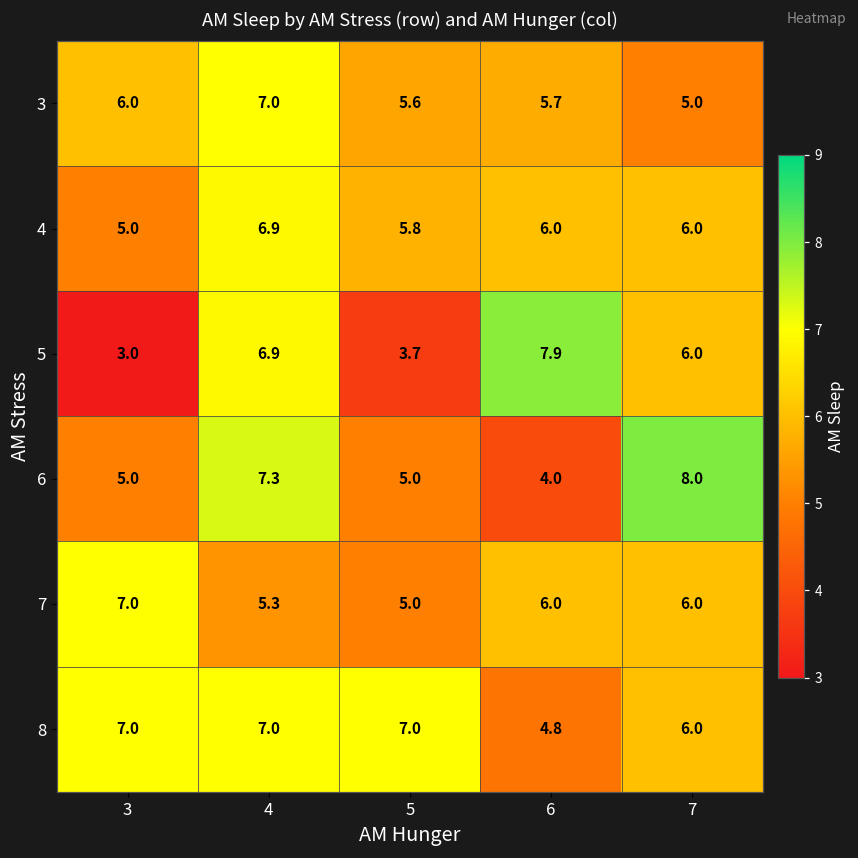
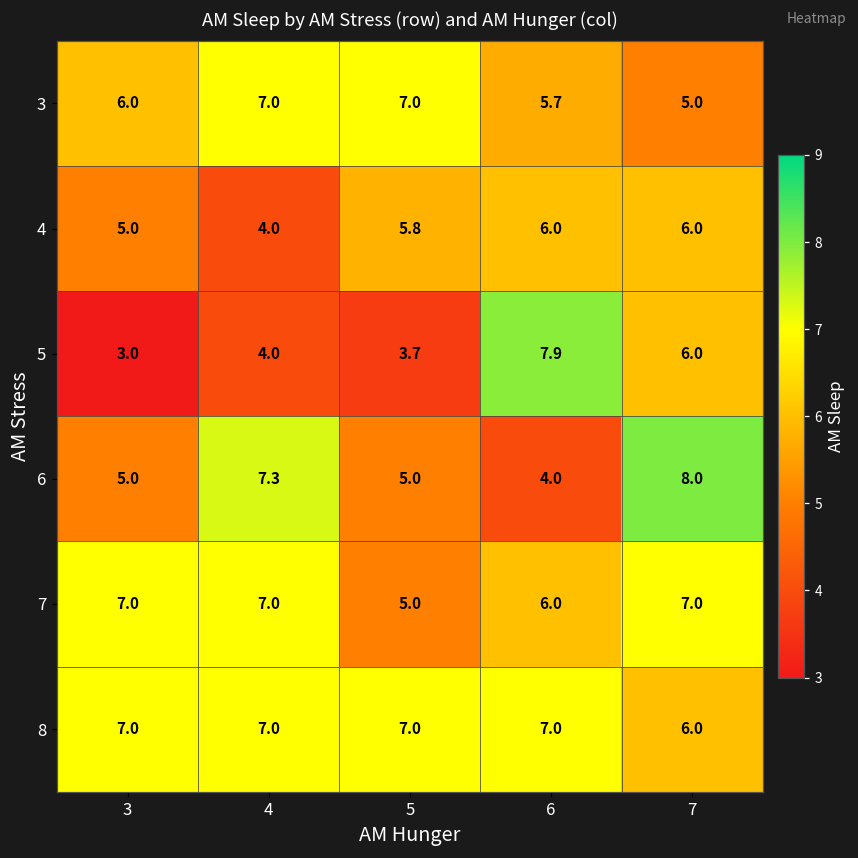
3, 5: 5.6 -> 7.0
4, 4: 6.9 -> 4.0
5, 4: 6.9 -> 4.0
7, 4: 5.3 -> 7.0
7, 7: 6.0 -> 7.0
8, 6: 4.8 -> 7.0
